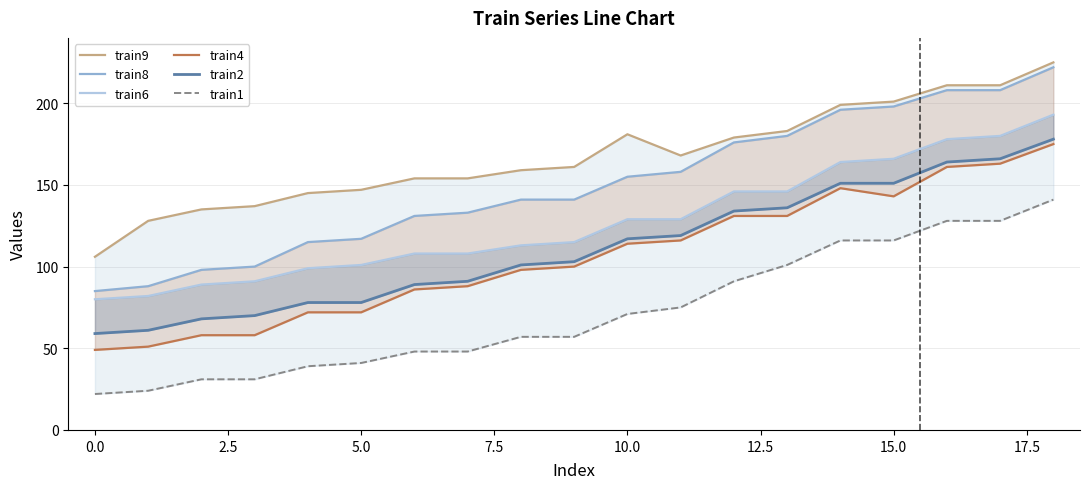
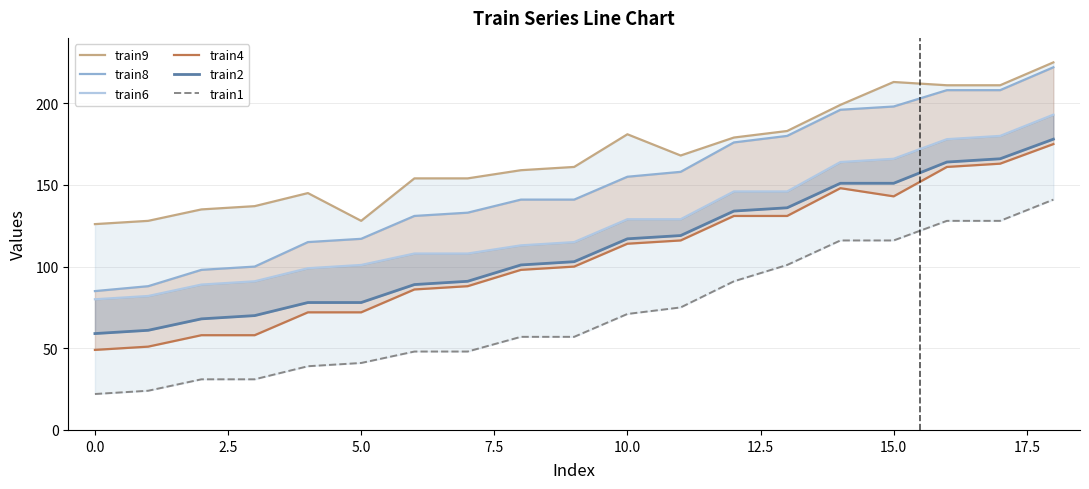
train9, 0.0: 106 -> 126
train9, 5.0: 147 -> 128
train9, 15.0: 201 -> 213
